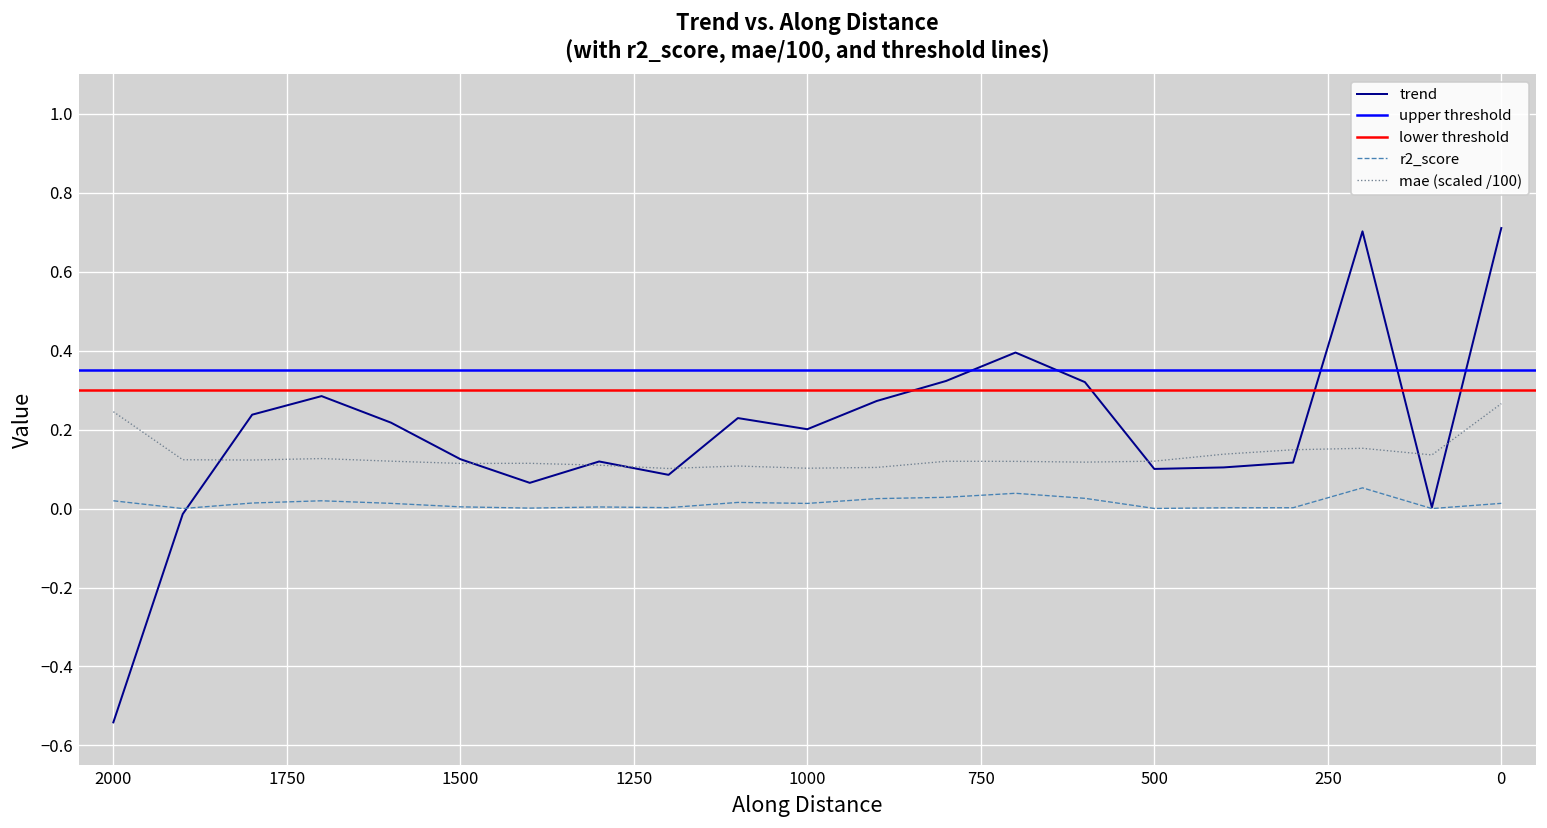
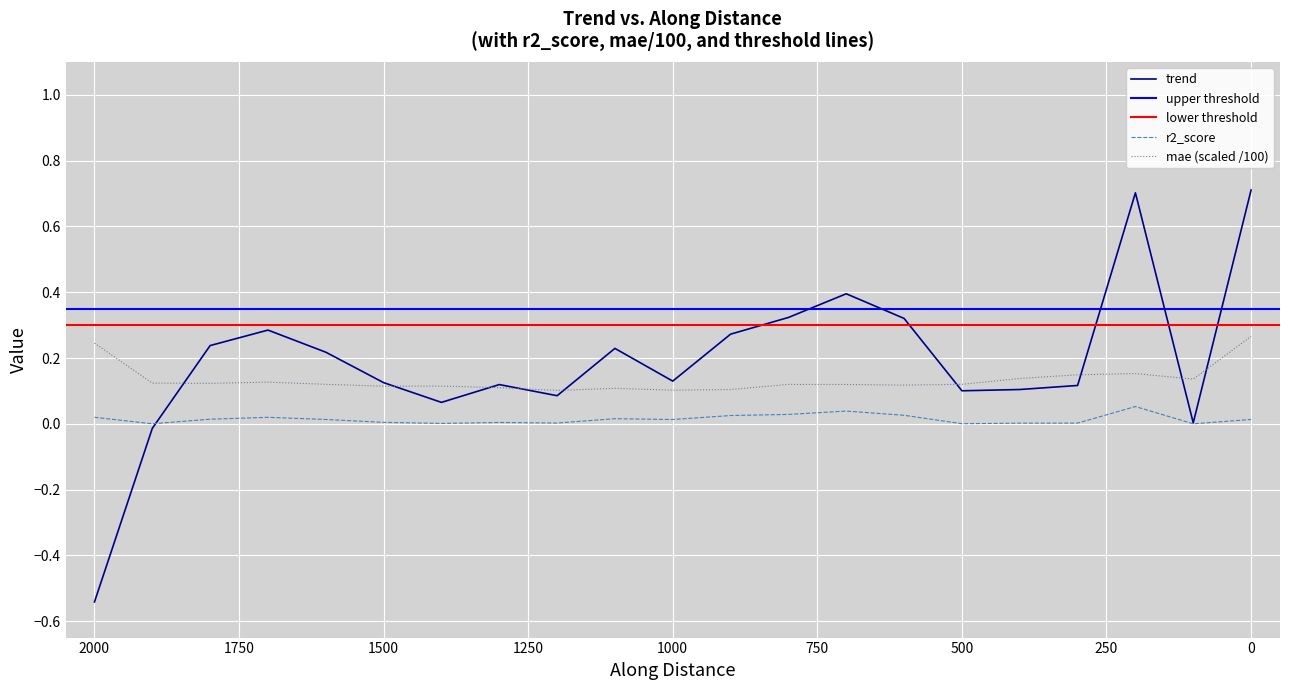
trend, 1000: 0.20 -> 0.13
